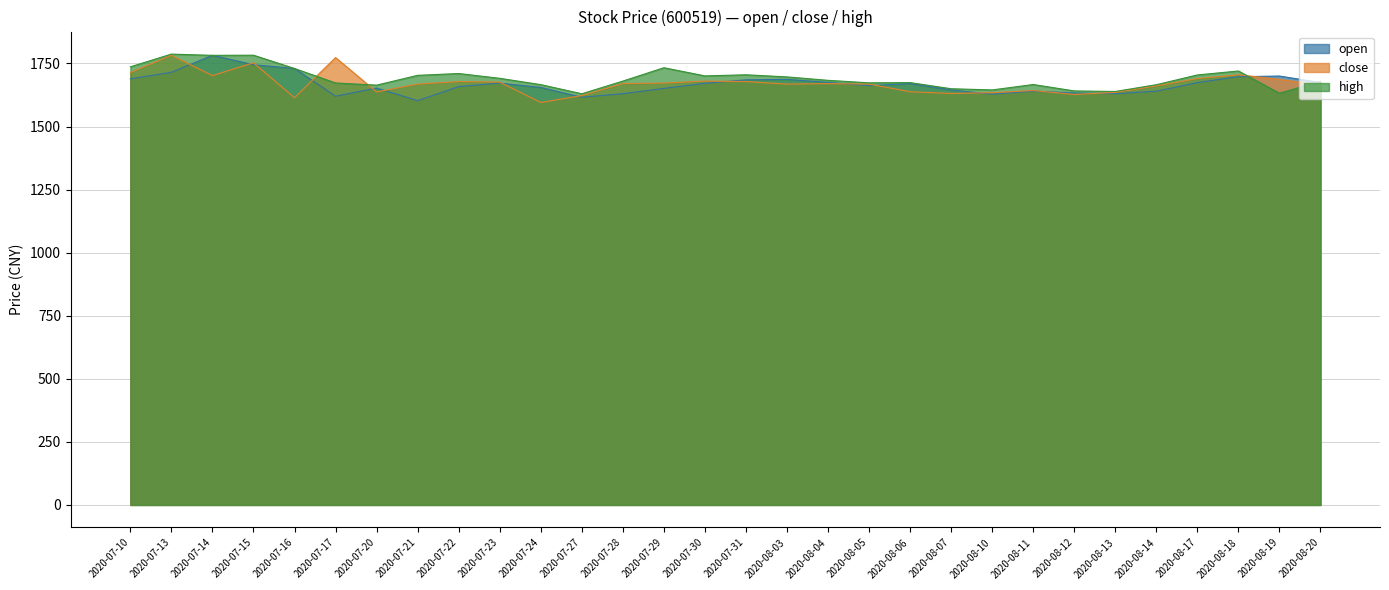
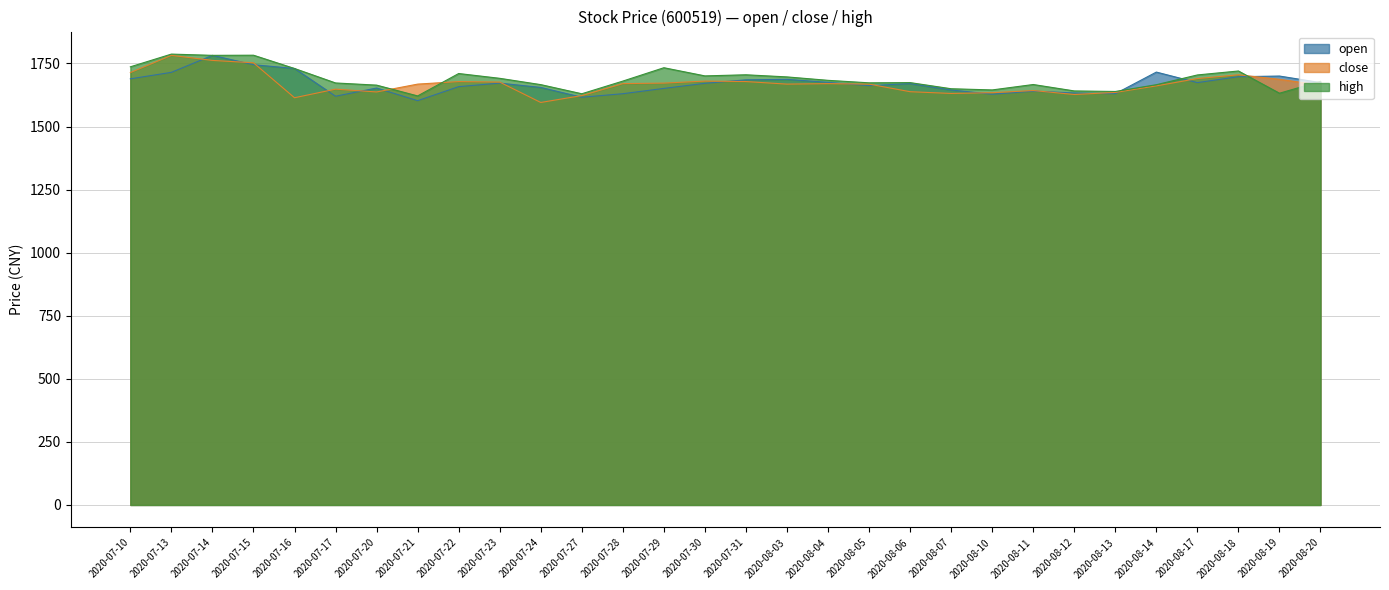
close, 2020-07-14: 1700 -> 1760
close, 2020-07-17: 1770 -> 1650
high, 2020-07-21: 1700 -> 1620
open, 2020-08-14: 1640 -> 1720
